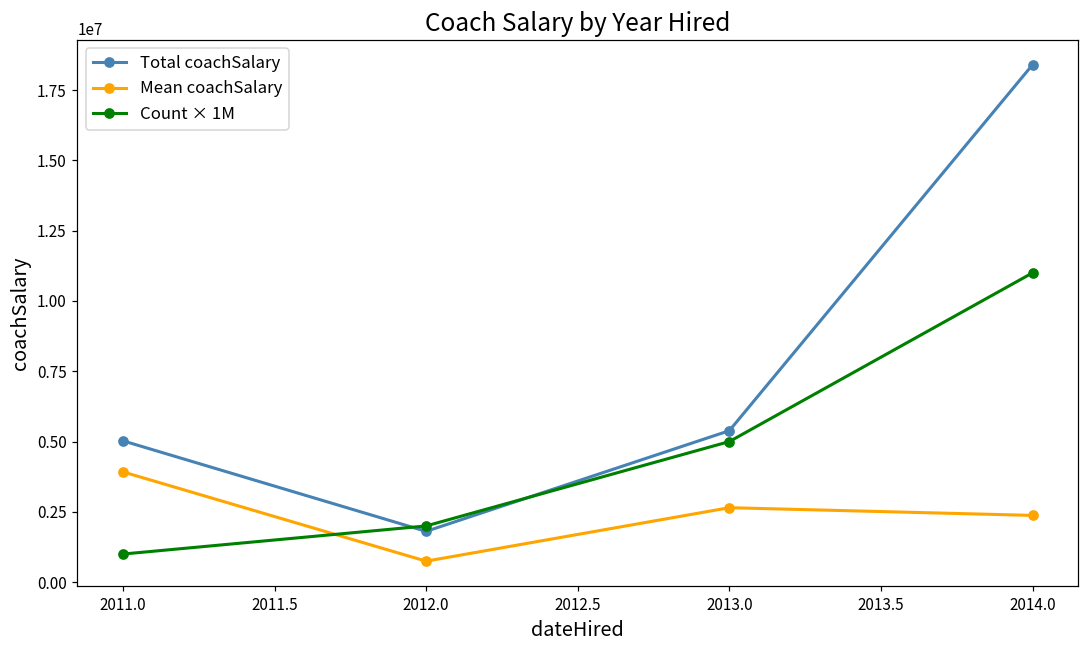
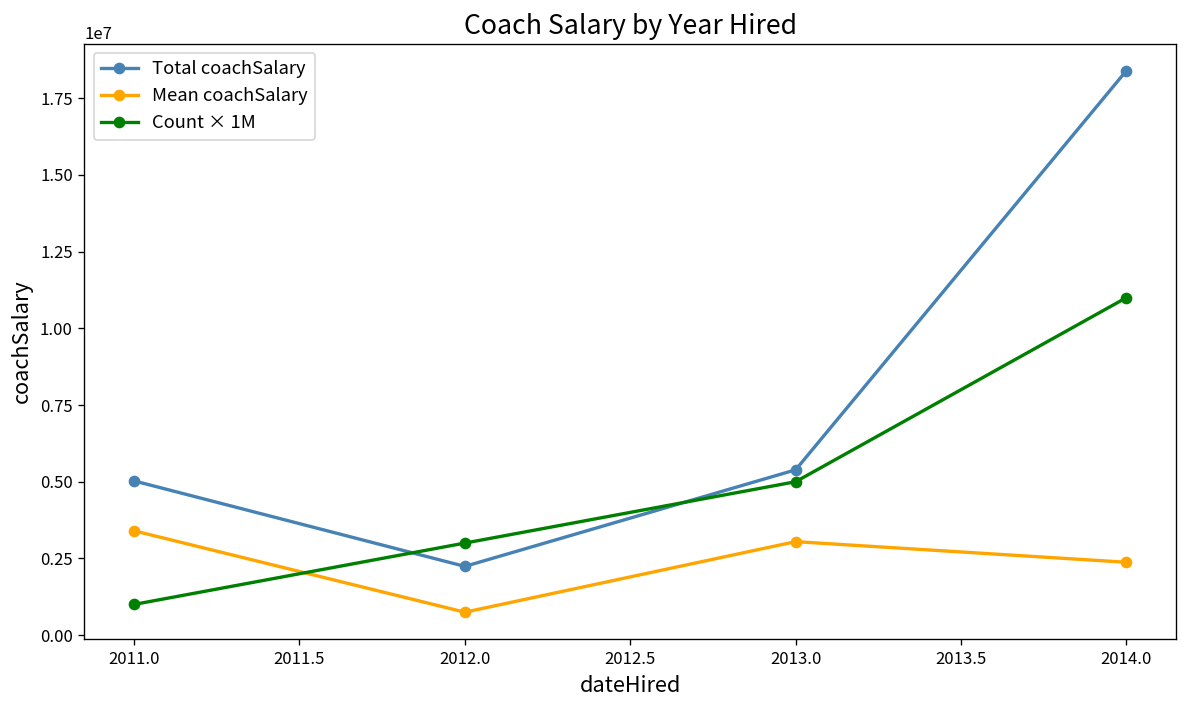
Mean coachSalary, 2011.0: 3900000 -> 3400000
Total coachSalary, 2012.0: 1800000 -> 2200000
Count × 1M, 2012.0: 2000000 -> 3000000
Mean coachSalary, 2013.0: 2600000 -> 3000000
